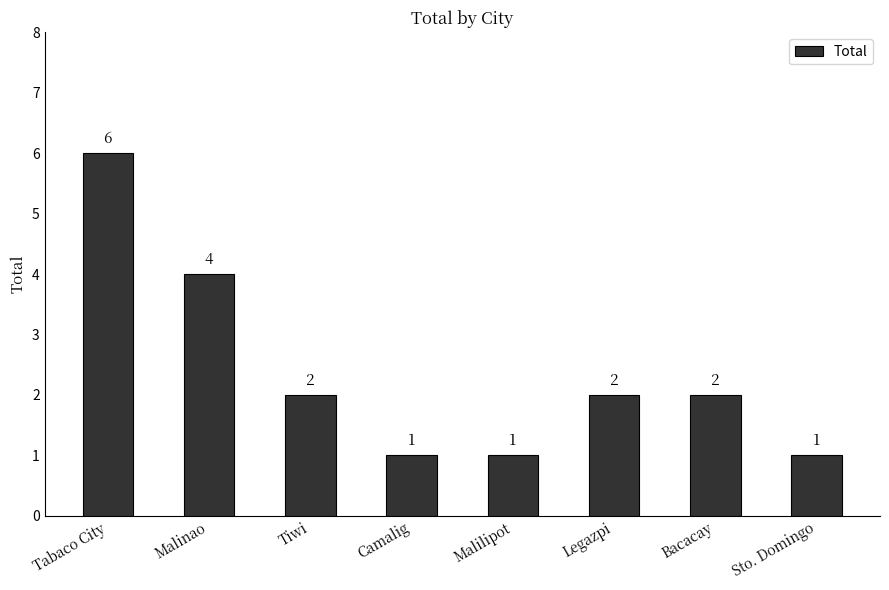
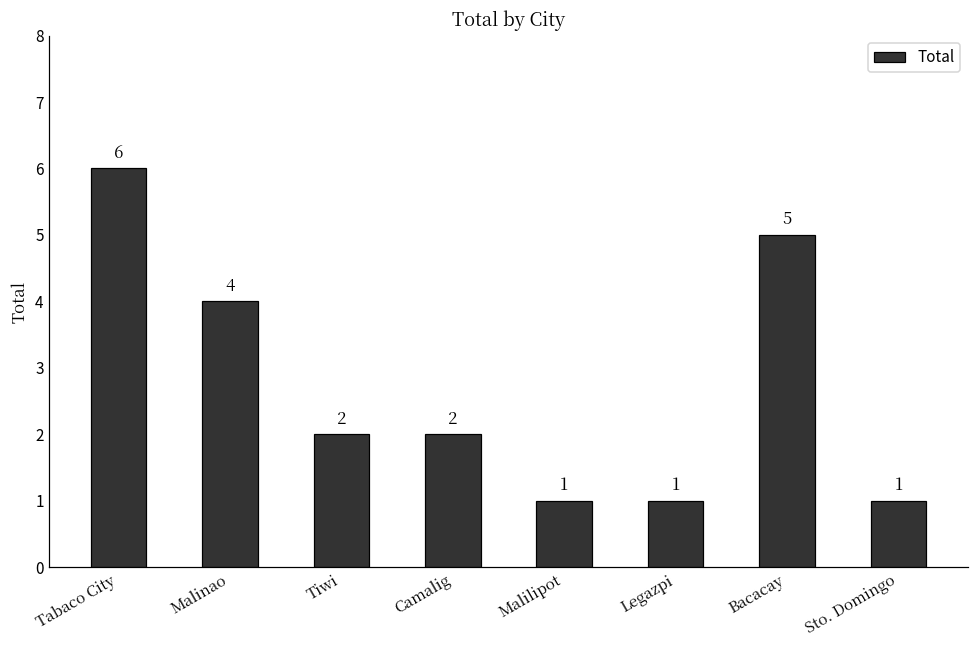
Camalig: 1 -> 2
Legazpi: 2 -> 1
Bacacay: 2 -> 5
